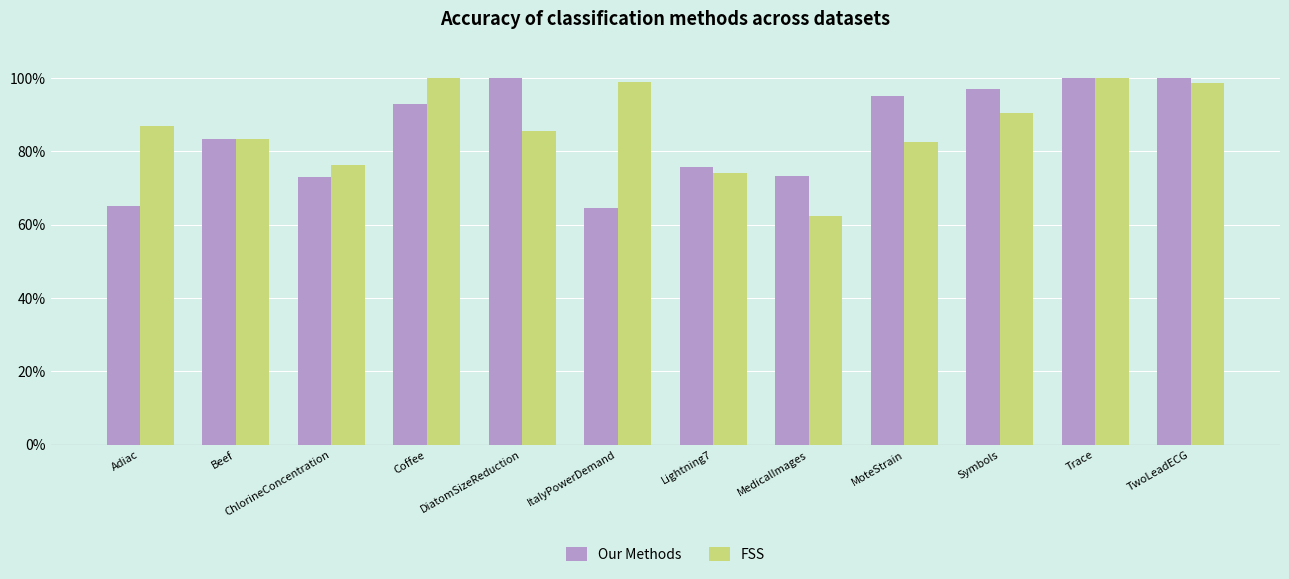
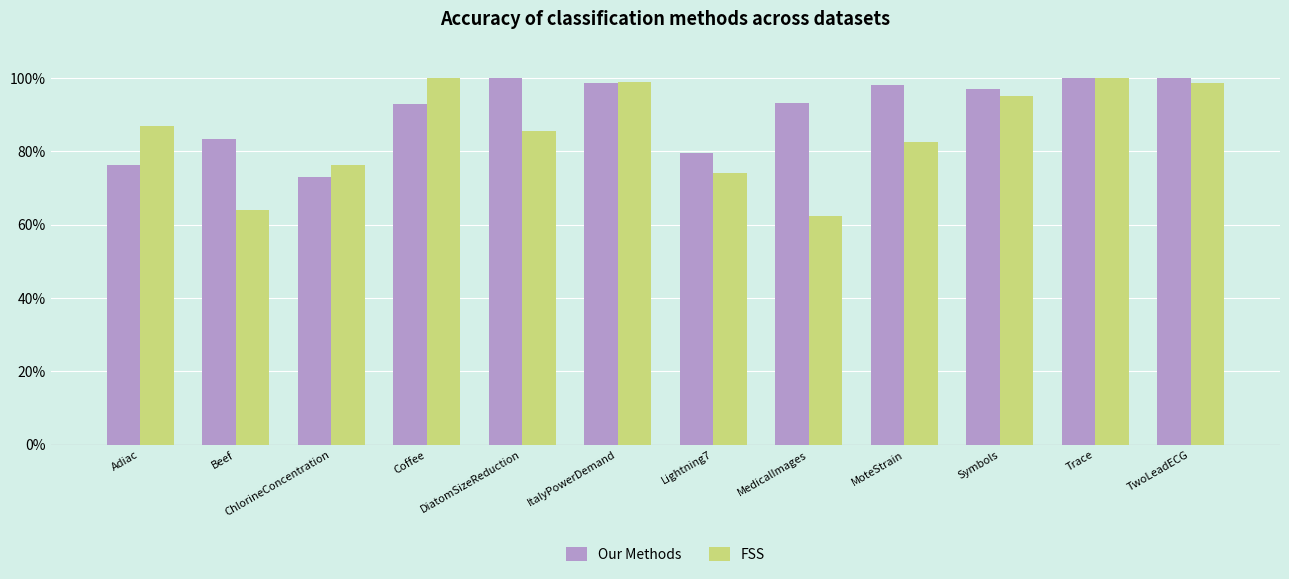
Our Methods, Adiac: 65% -> 76%
FSS, Beef: 83% -> 64%
Our Methods, ItalyPowerDemand: 64% -> 99%
Our Methods, Lightning7: 76% -> 80%
Our Methods, MedicalImages: 73% -> 93%
Our Methods, MoteStrain: 95% -> 98%
FSS, Symbols: 90% -> 95%
